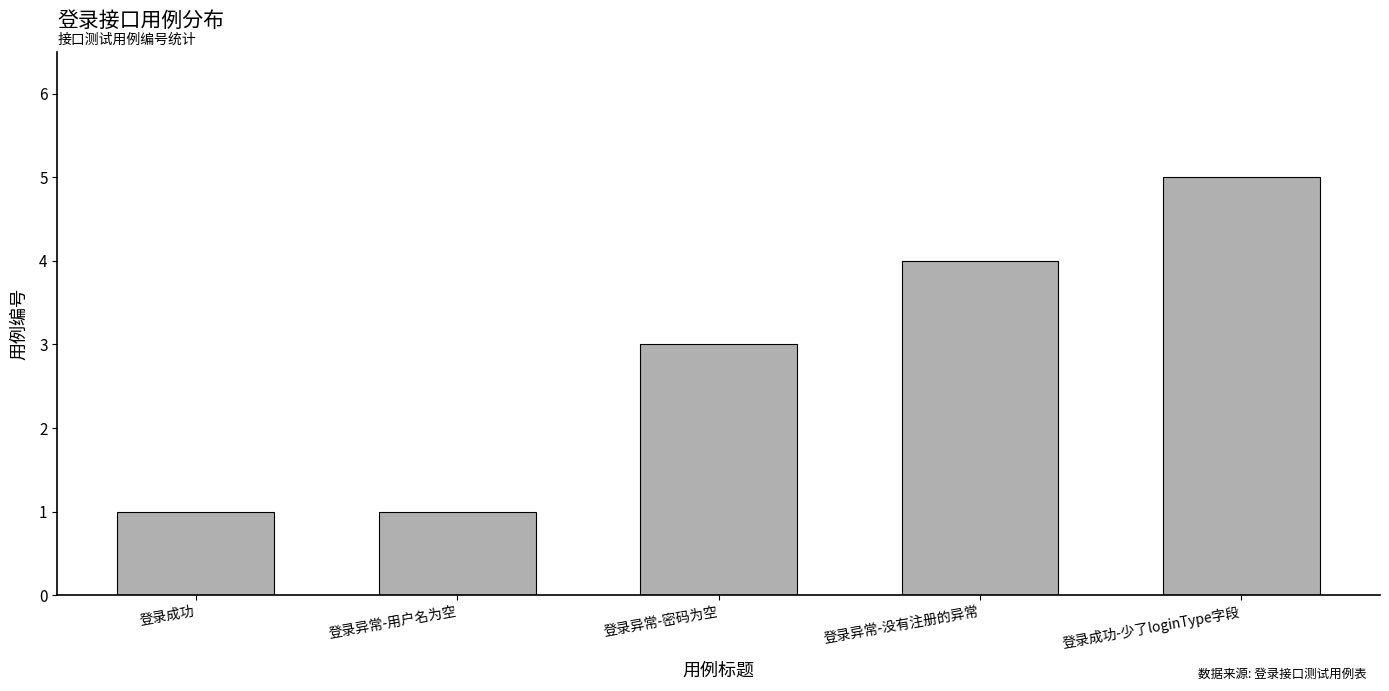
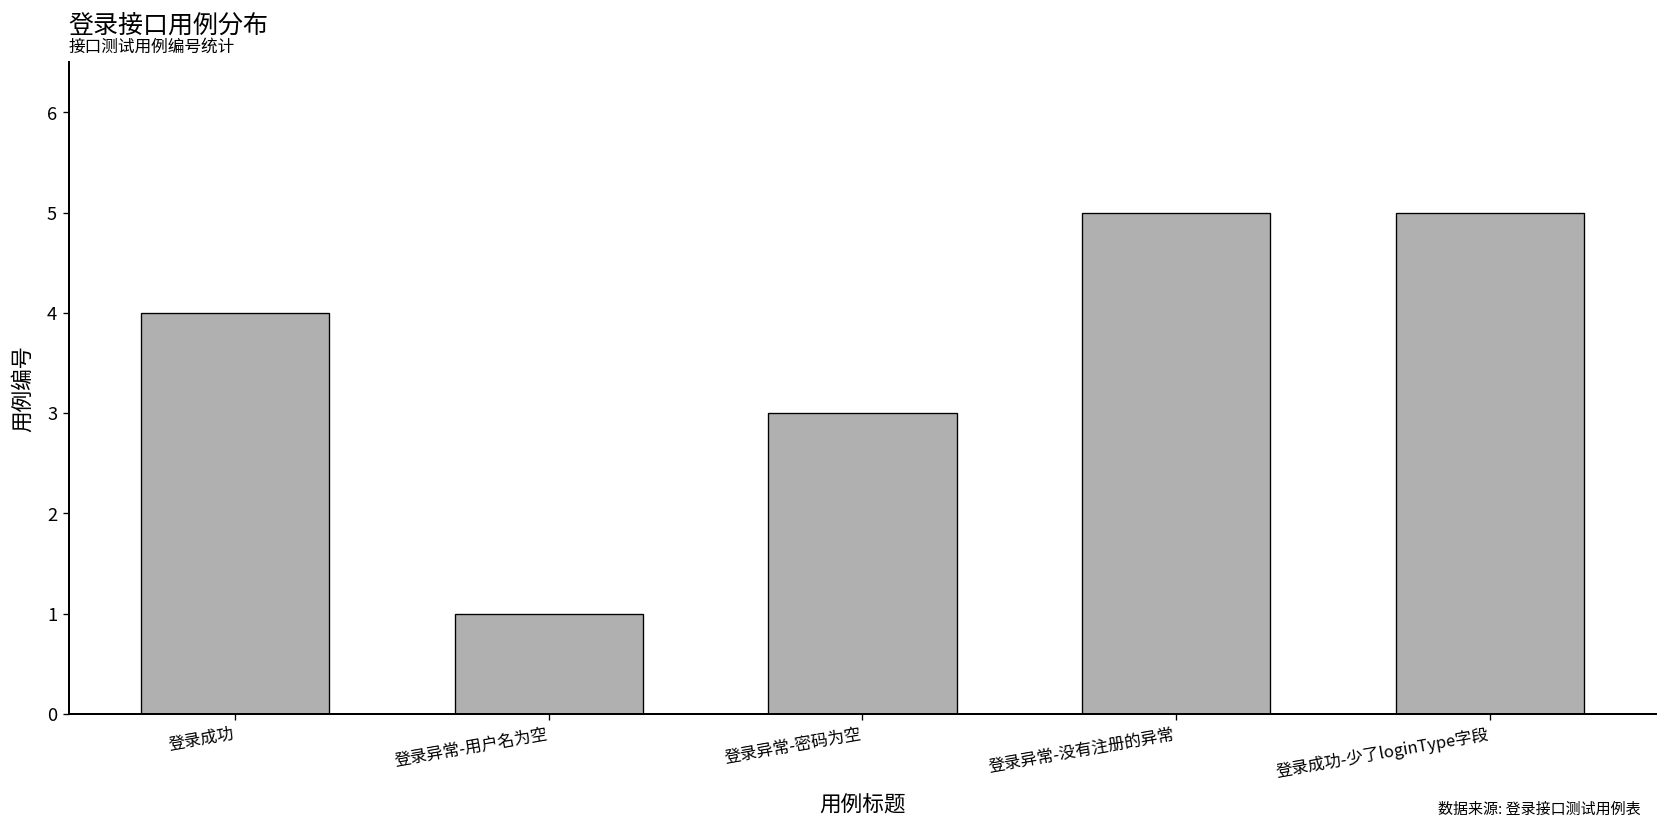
登录成功: 1 -> 4
登录异常-没有注册的异常: 4 -> 5
